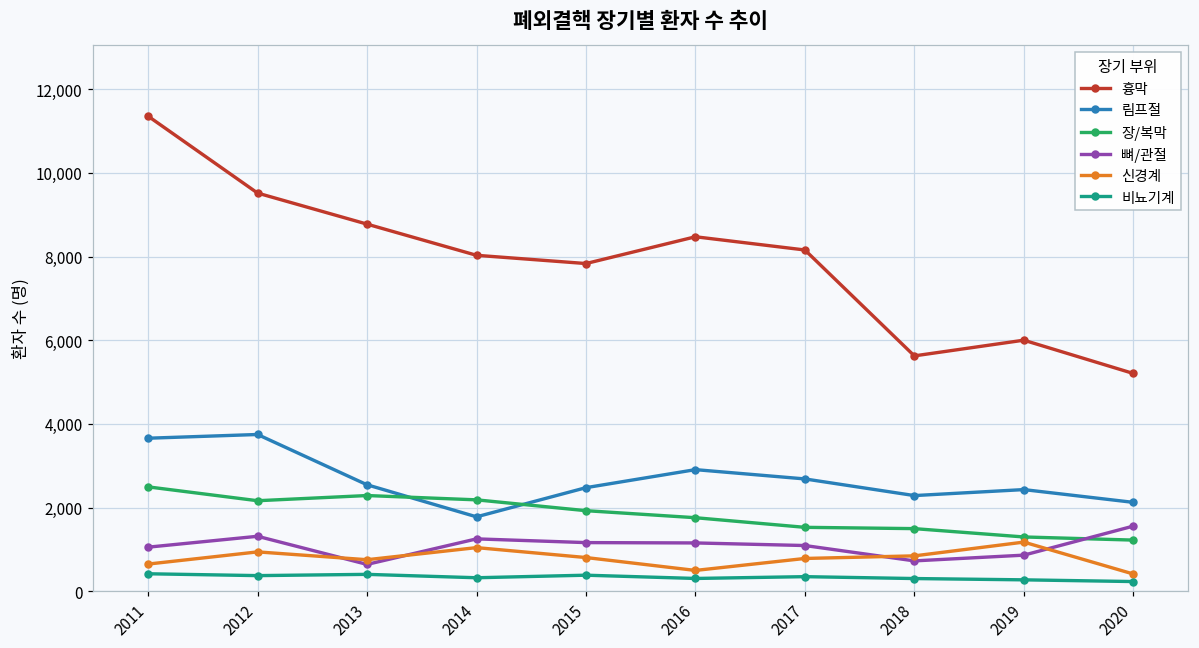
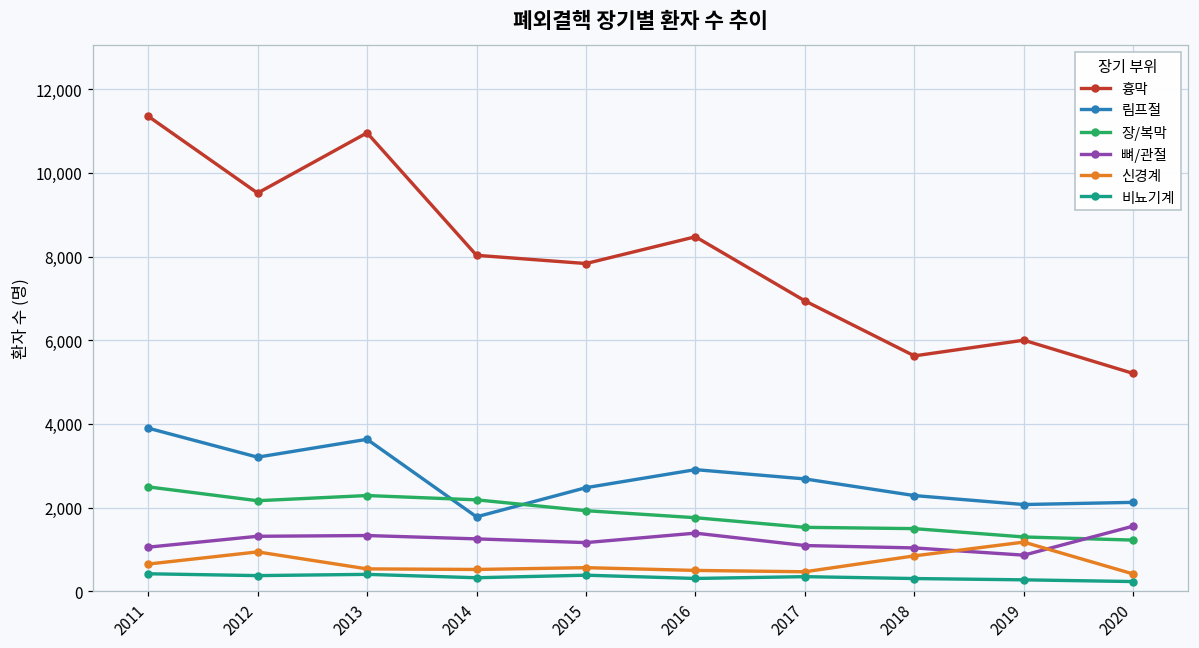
림프절, 2011: 3,700 -> 3,900
림프절, 2012: 3,700 -> 3,200
흉막, 2013: 8,800 -> 11,000
림프절, 2013: 2,500 -> 3,600
뼈/관절, 2013: 600 -> 1,300
신경계, 2013: 800 -> 500
신경계, 2014: 1,000 -> 500
신경계, 2015: 800 -> 600
뼈/관절, 2016: 1,200 -> 1,400
흉막, 2017: 8,200 -> 6,900
신경계, 2017: 800 -> 500
뼈/관절, 2018: 700 -> 1,000
림프절, 2019: 2,400 -> 2,100
